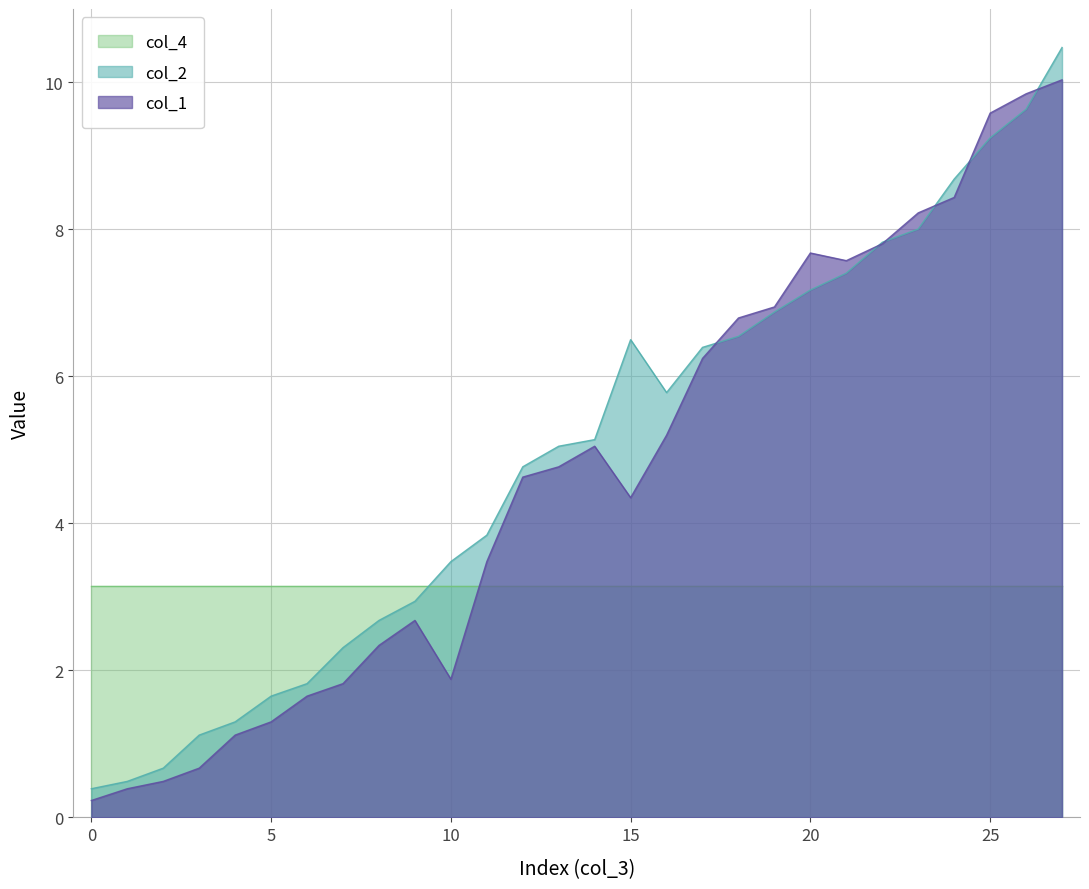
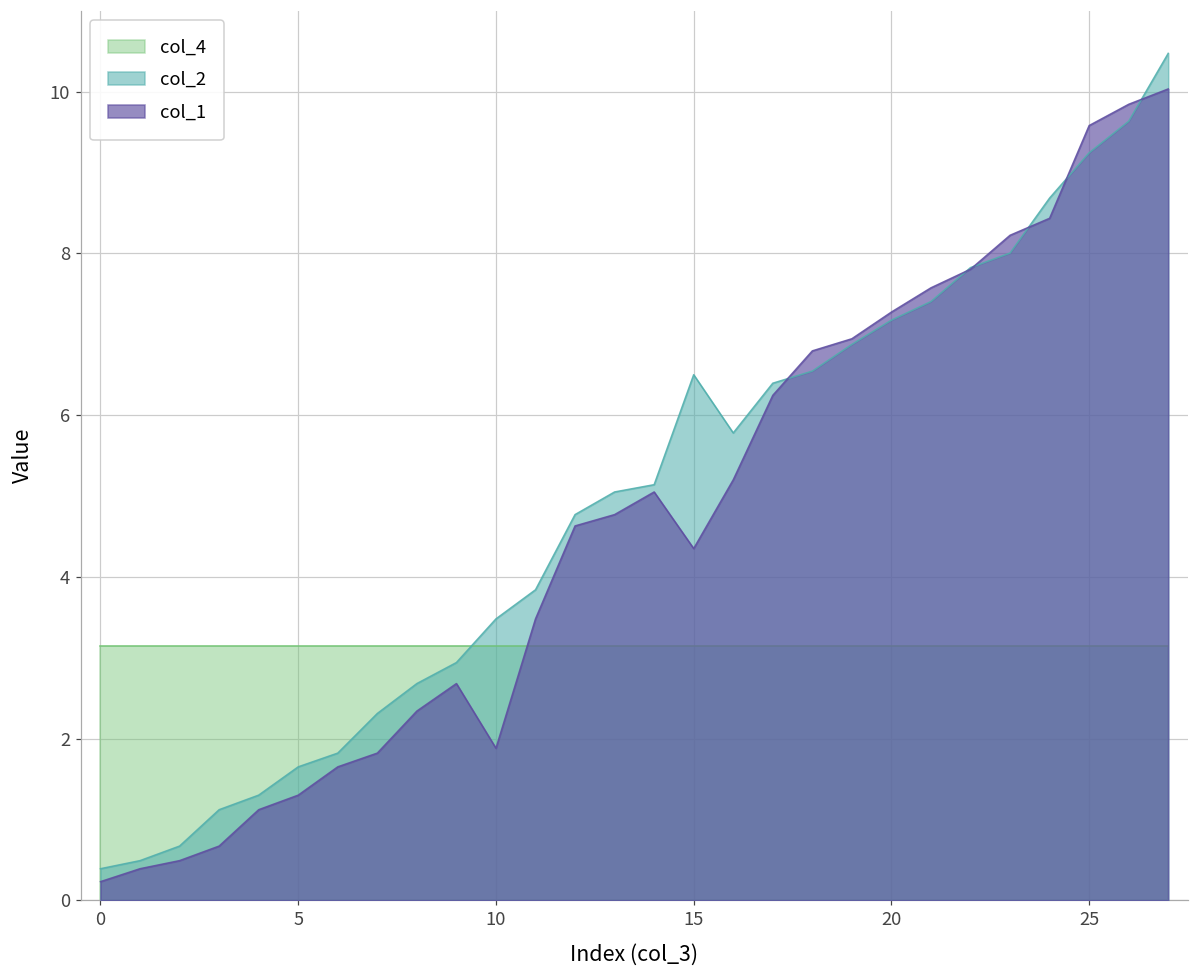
col_1, 20: 7.7 -> 7.3
